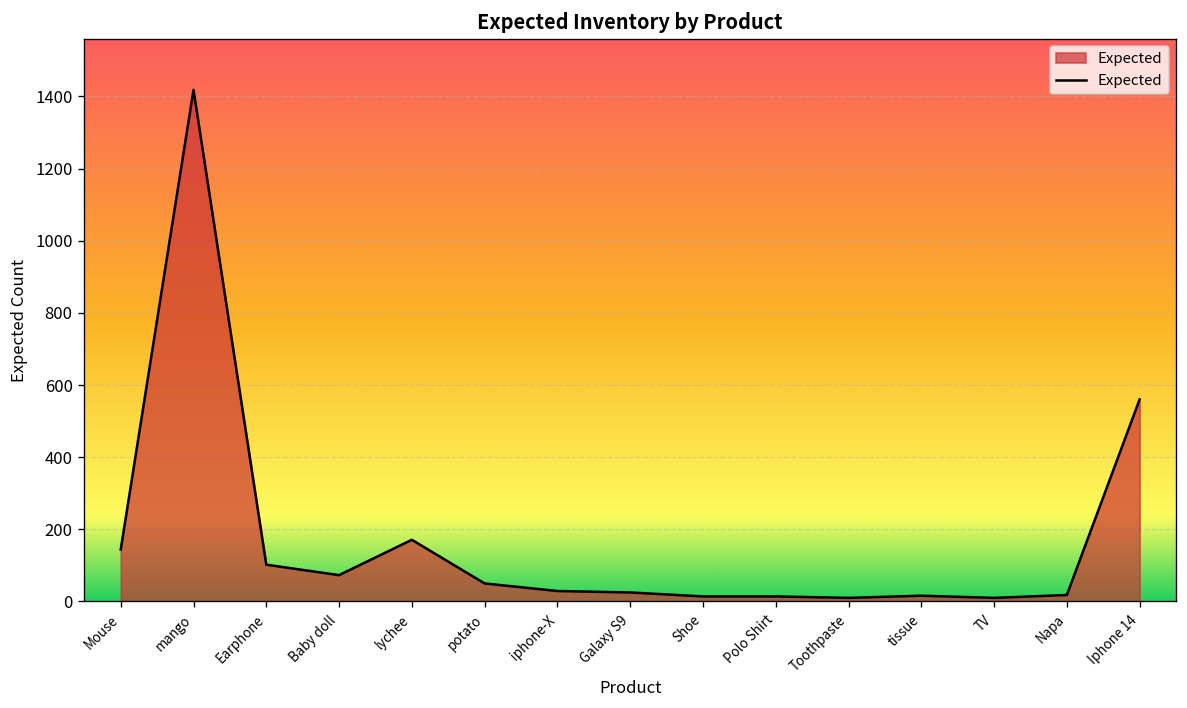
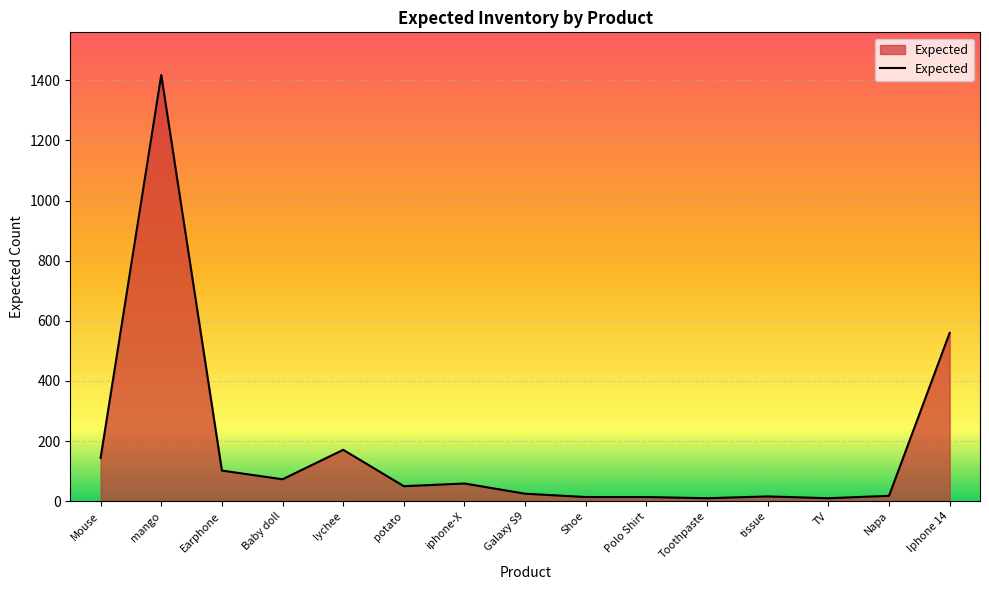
iphone-X: 30 -> 60
